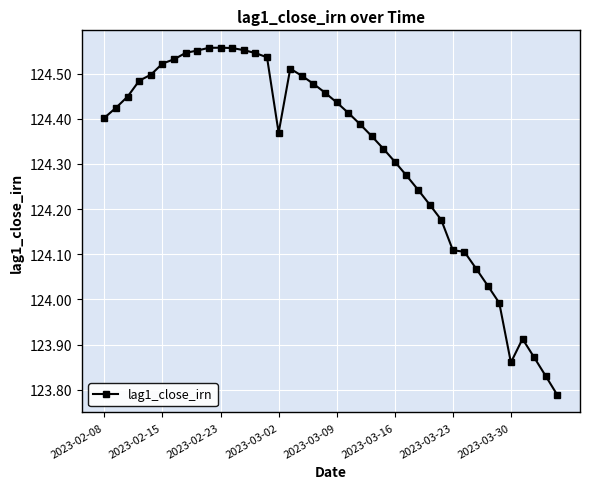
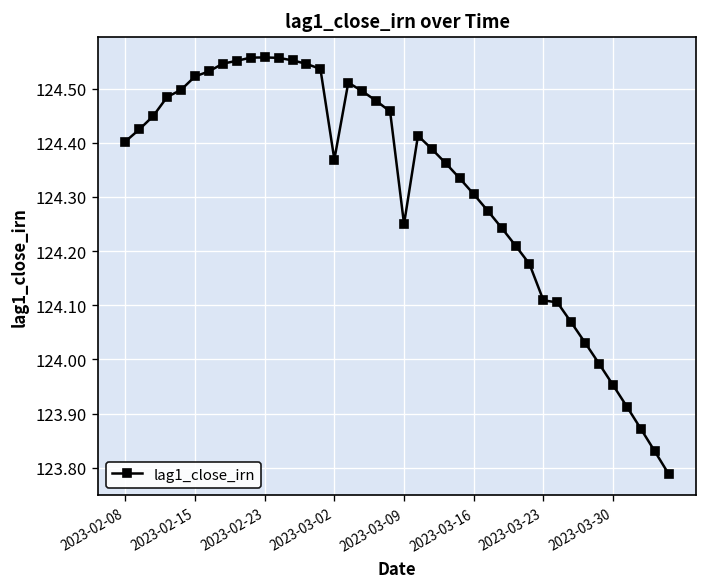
2023-03-09: 124.44 -> 124.25
2023-03-30: 123.86 -> 123.95
